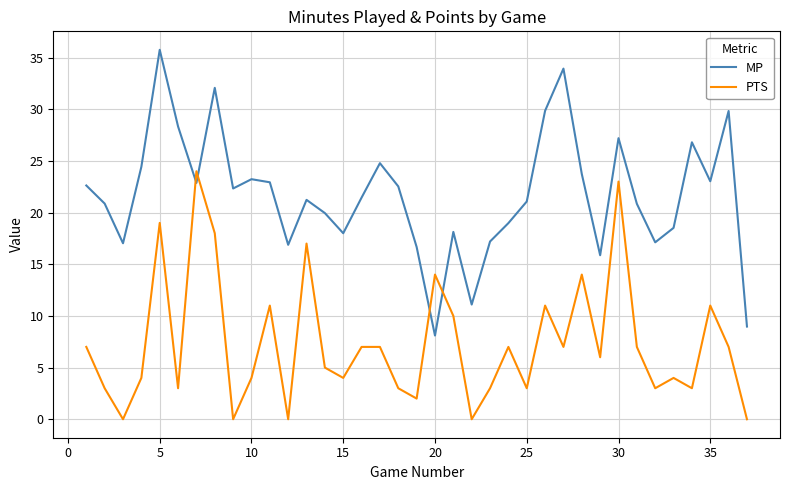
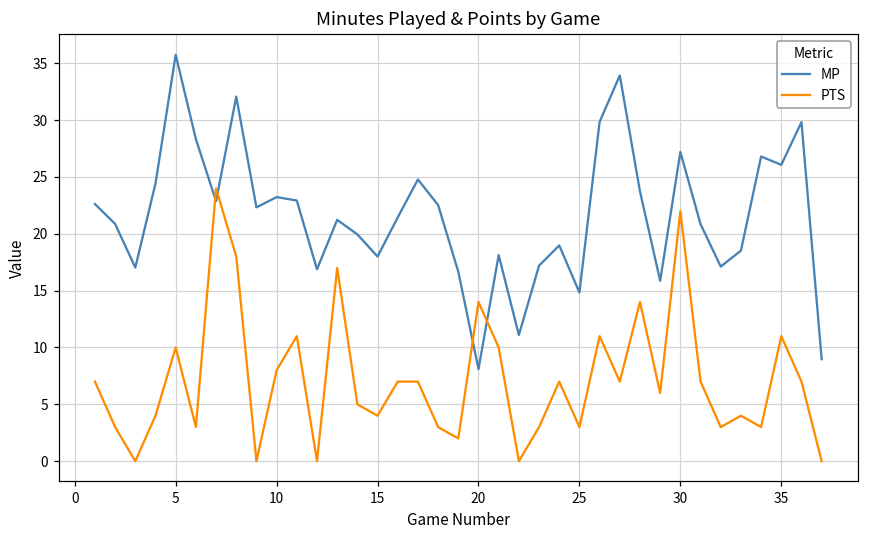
PTS, 5: 19 -> 10
PTS, 10: 4 -> 8
MP, 25: 21.1 -> 14.8
PTS, 30: 23 -> 22
MP, 35: 23.0 -> 26.1
